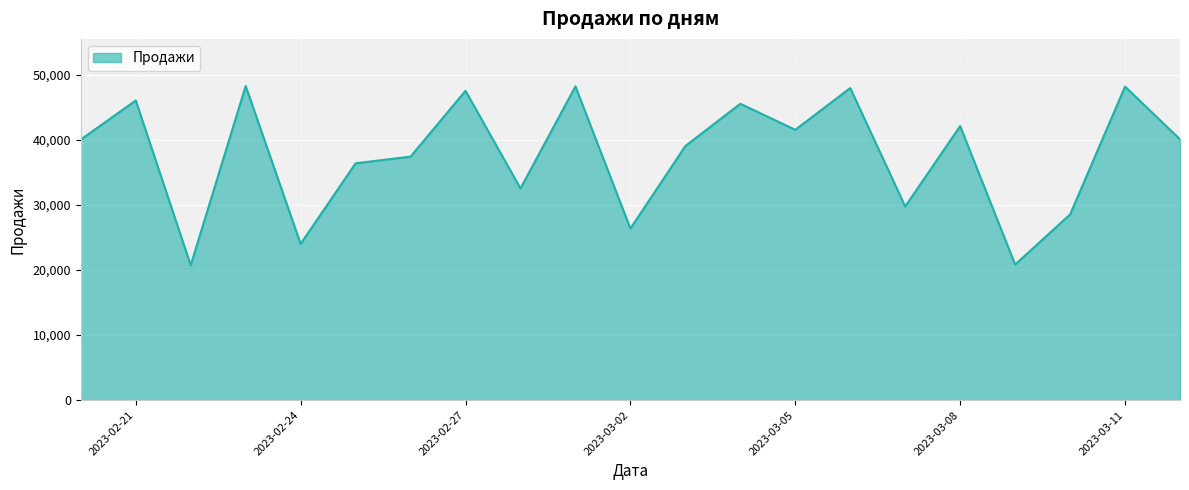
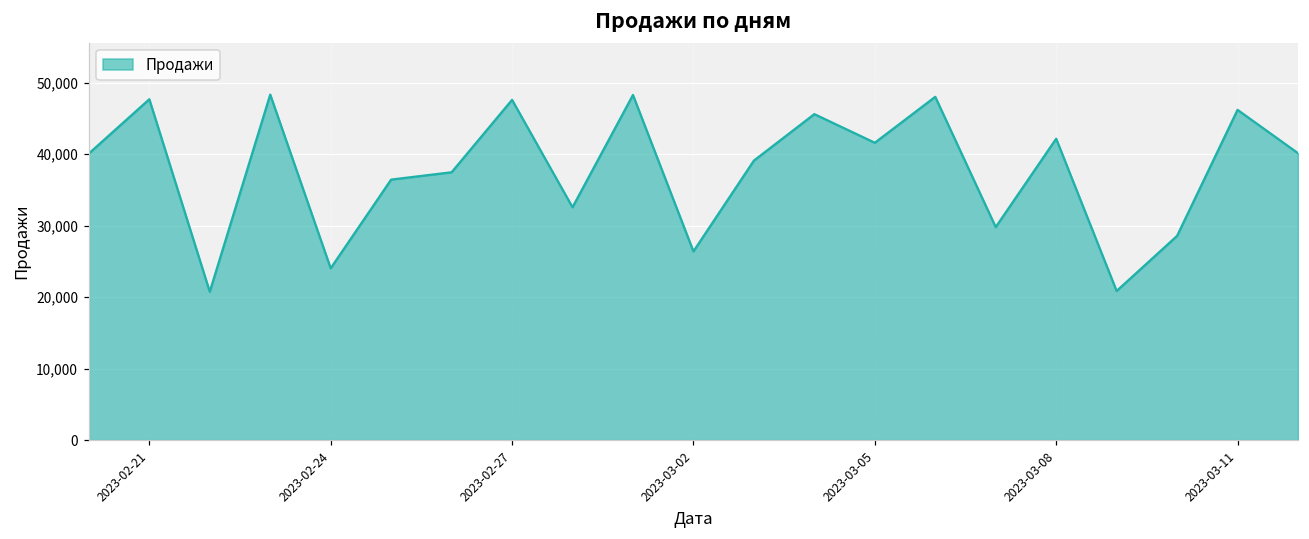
2023-02-21: 46,000 -> 48,000
2023-03-11: 48,000 -> 46,000
